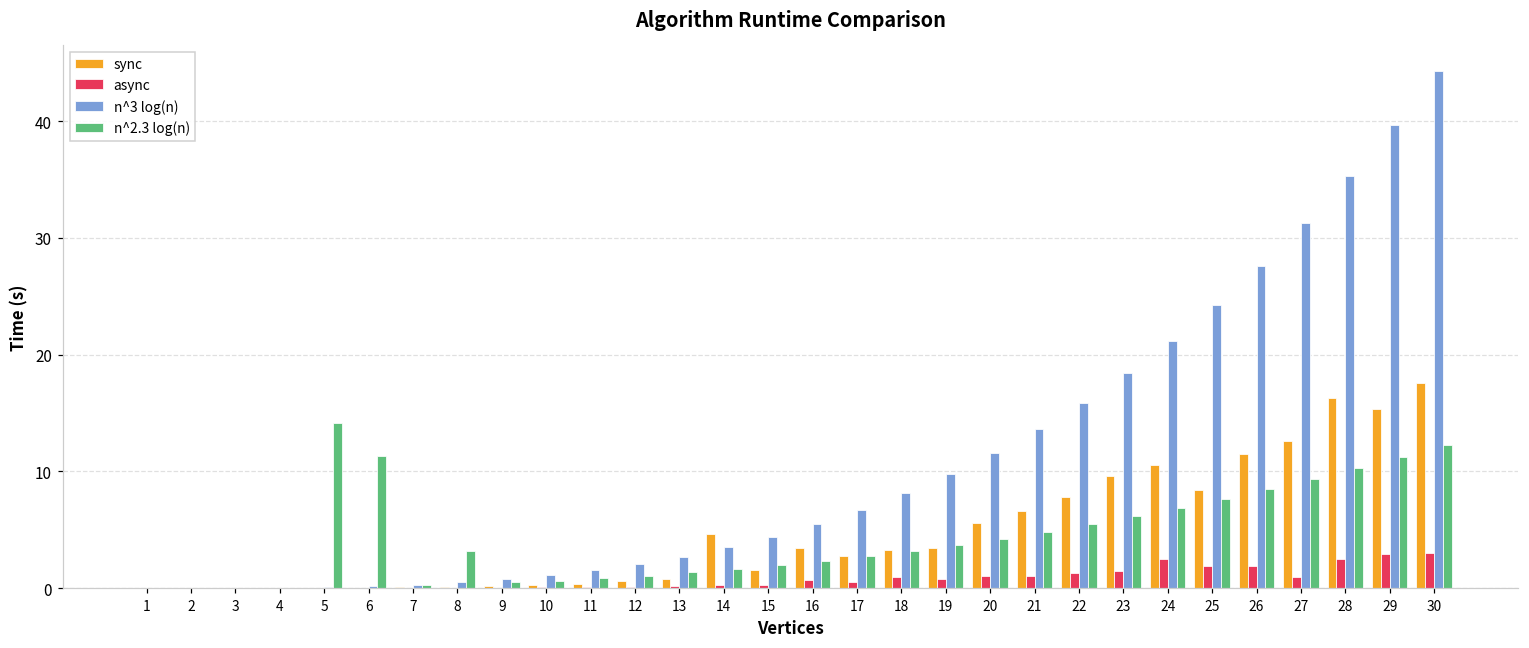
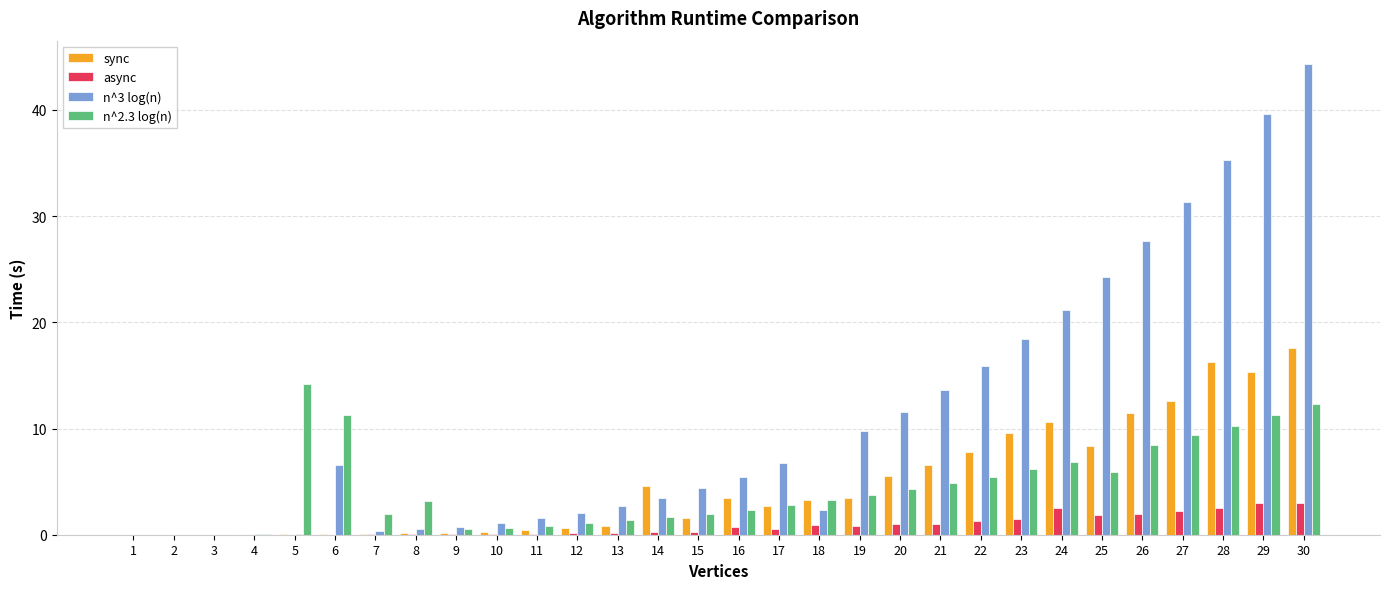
n^3 log(n), 6: 0.2 -> 6.6
n^2.3 log(n), 7: 0.2 -> 2.0
n^3 log(n), 18: 8.1 -> 2.4
n^2.3 log(n), 25: 7.6 -> 5.9
async, 27: 1.0 -> 2.2
